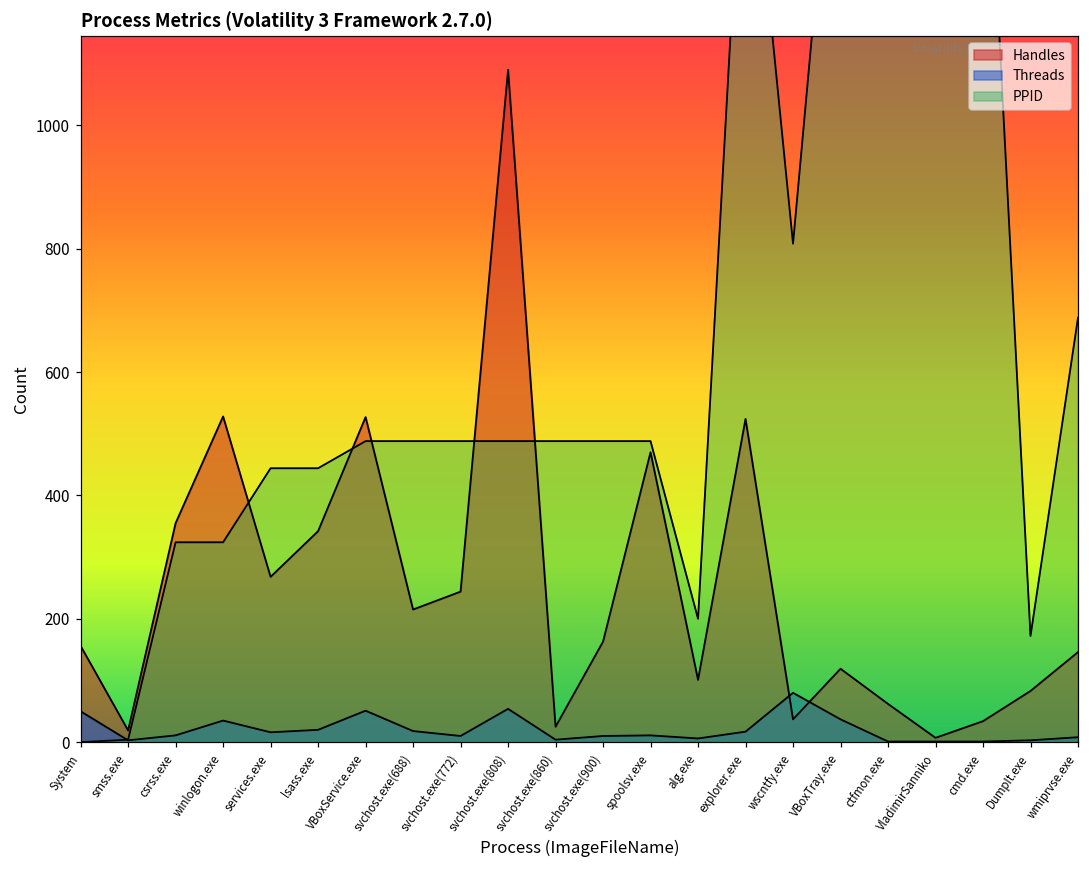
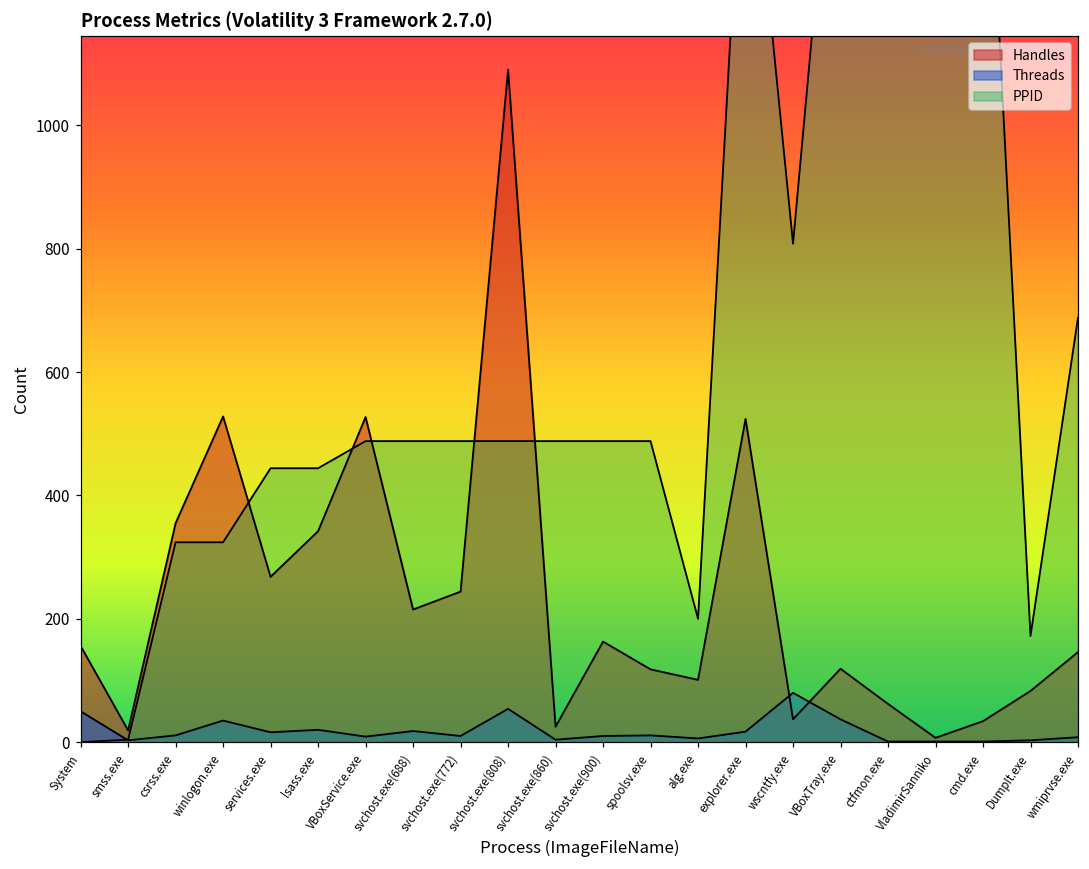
Threads, VBoxService.exe: 50 -> 10
Handles, spoolsv.exe: 470 -> 120
